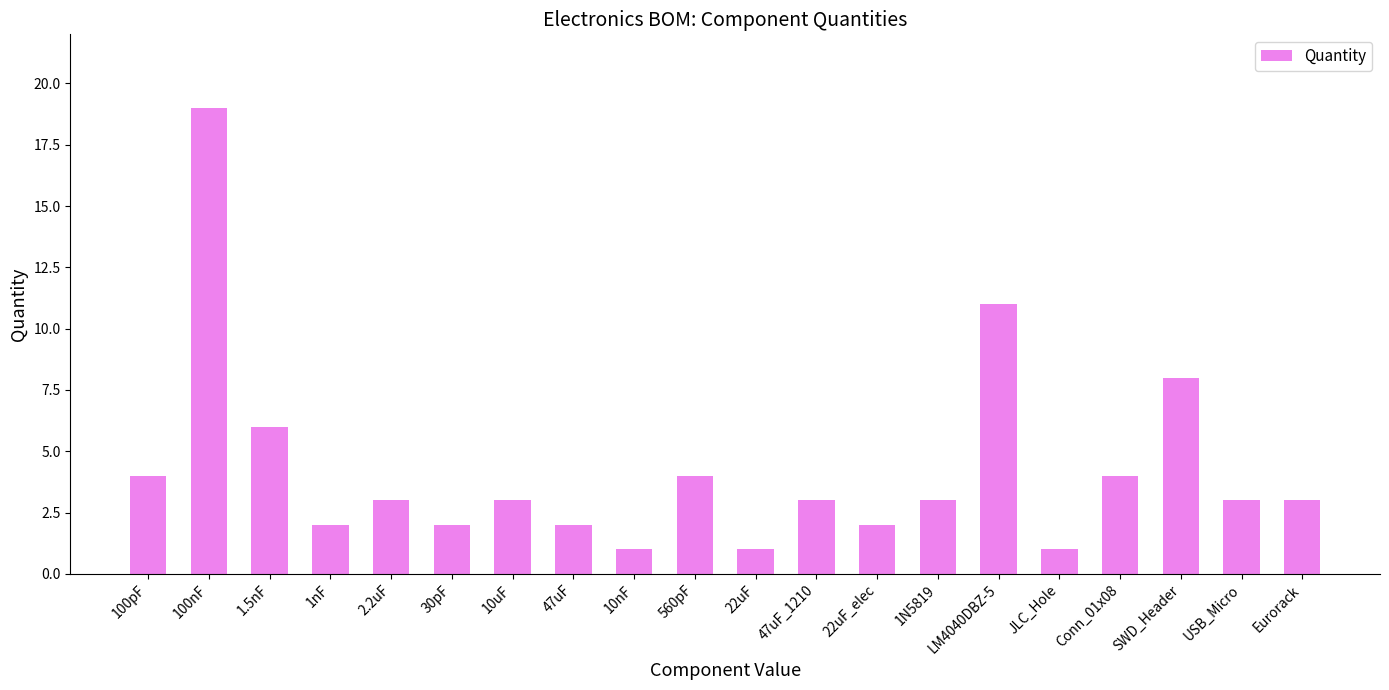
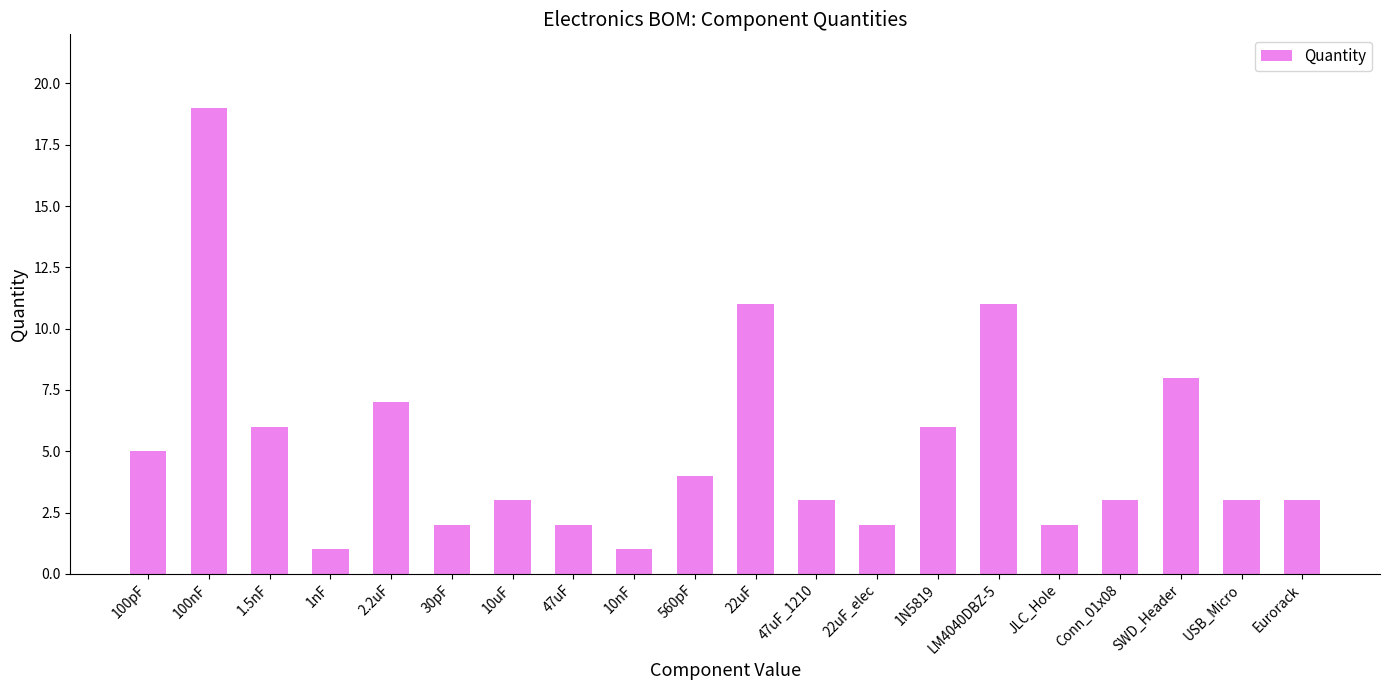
100pF: 4 -> 5
1nF: 2 -> 1
2.2uF: 3 -> 7
22uF: 1 -> 11
1N5819: 3 -> 6
JLC_Hole: 1 -> 2
Conn_01x08: 4 -> 3
